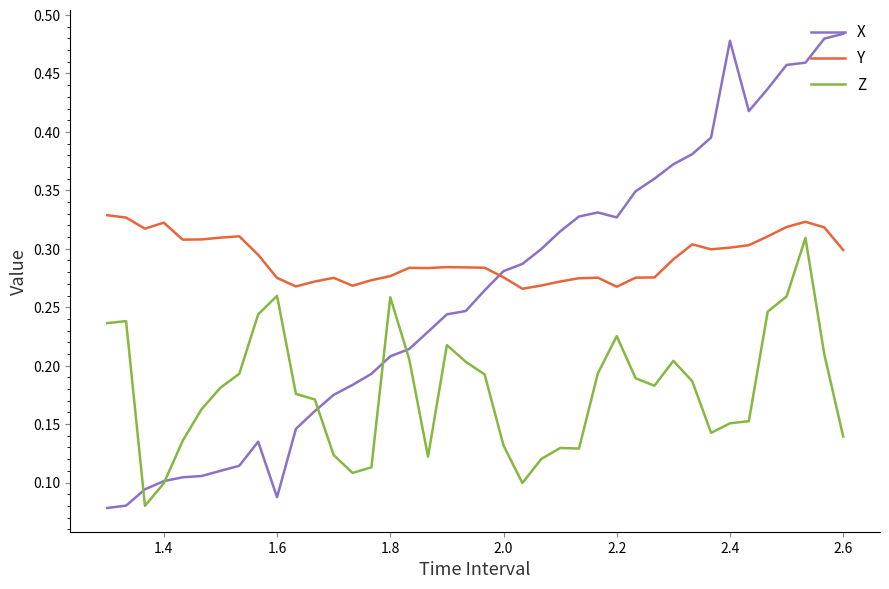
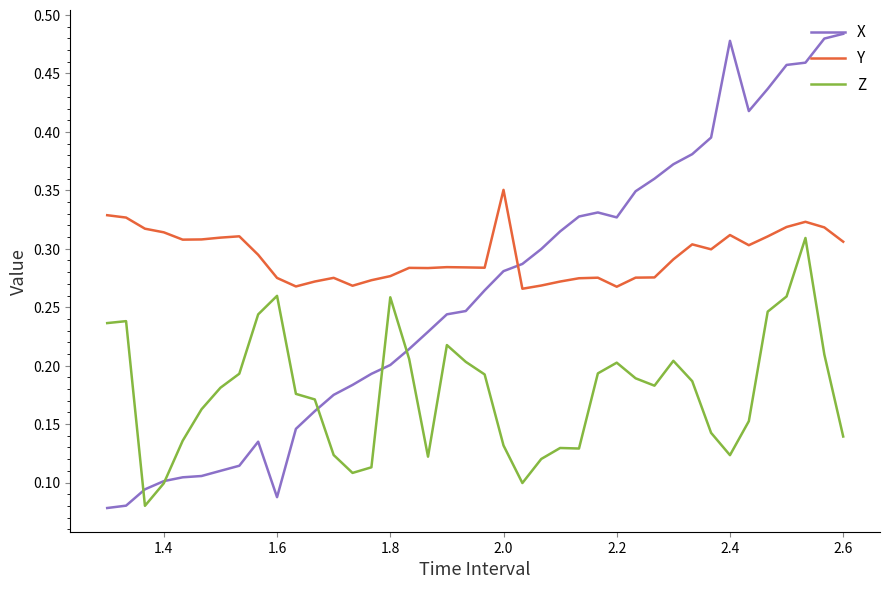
Y, 1.4: 0.322 -> 0.314
X, 1.8: 0.208 -> 0.201
Y, 2.0: 0.276 -> 0.350
Z, 2.2: 0.225 -> 0.203
Y, 2.4: 0.301 -> 0.312
Z, 2.4: 0.151 -> 0.123
Y, 2.6: 0.299 -> 0.306
